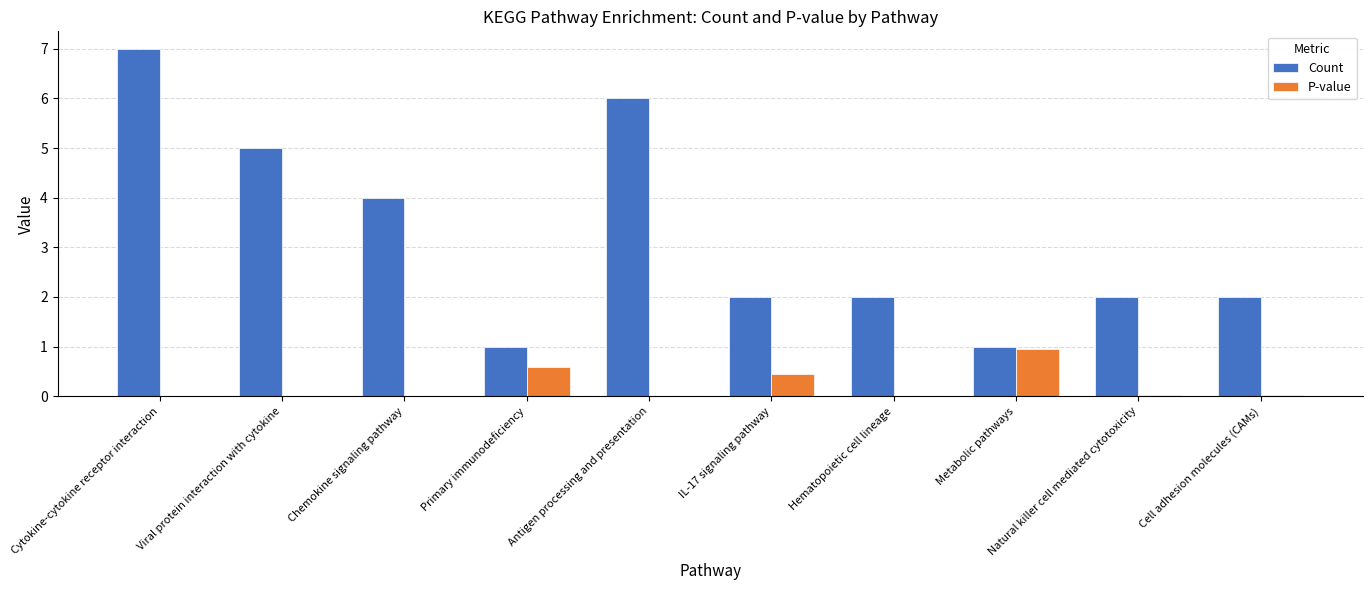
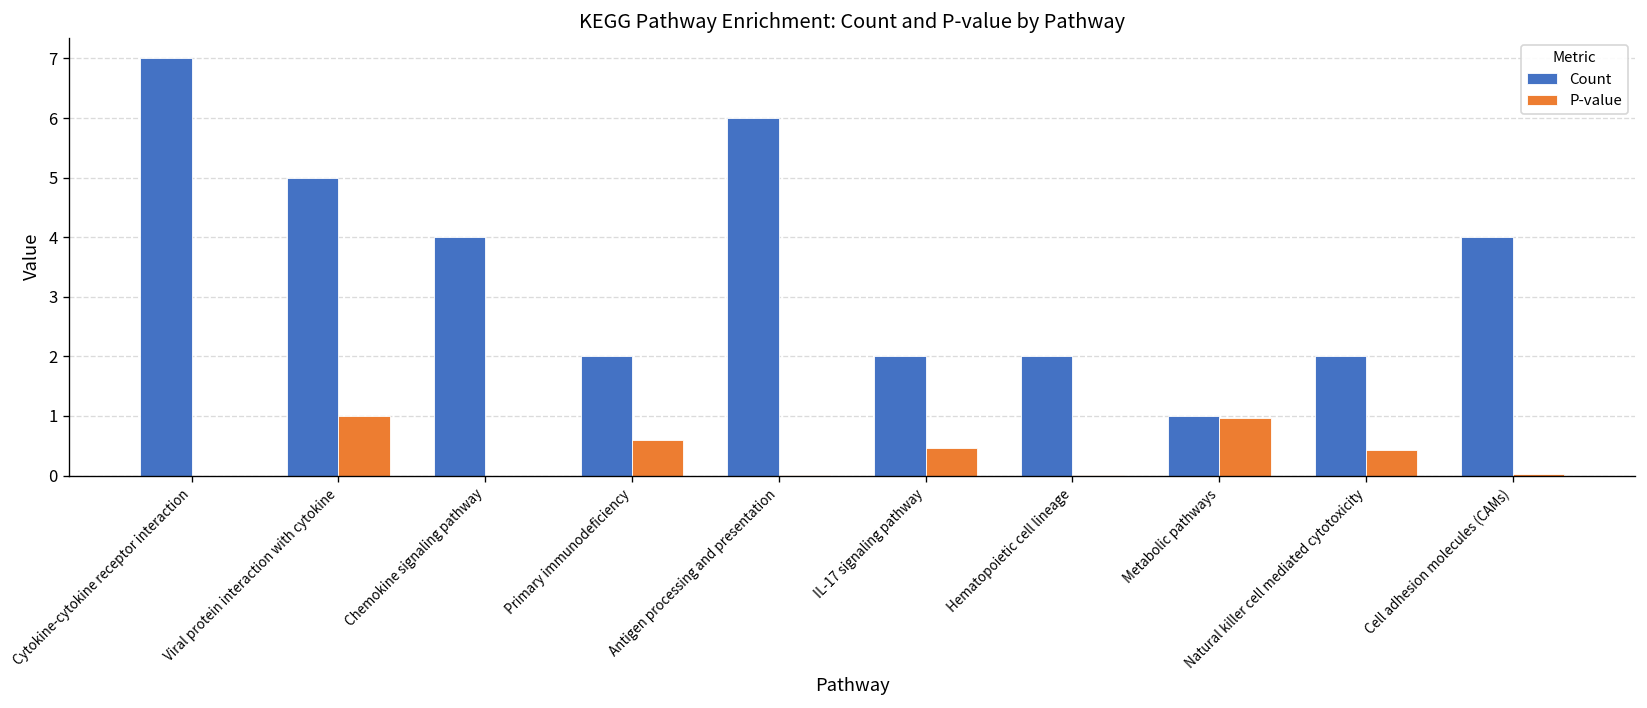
P-value, Viral protein interaction with cytokine: 0 -> 1
Count, Primary immunodeficiency: 1 -> 2
P-value, Natural killer cell mediated cytotoxicity: 0.0 -> 0.4
Count, Cell adhesion molecules (CAMs): 2 -> 4
